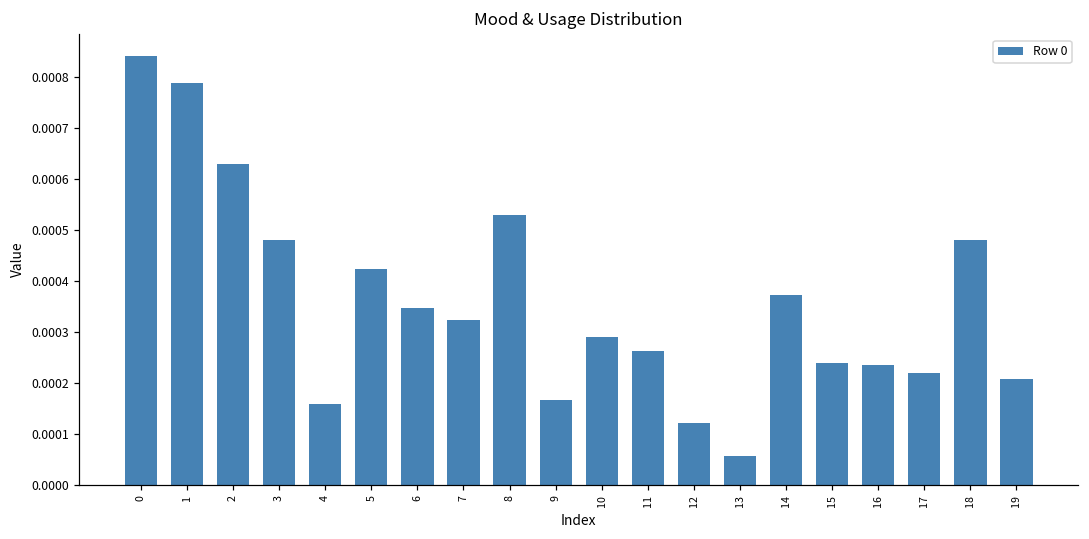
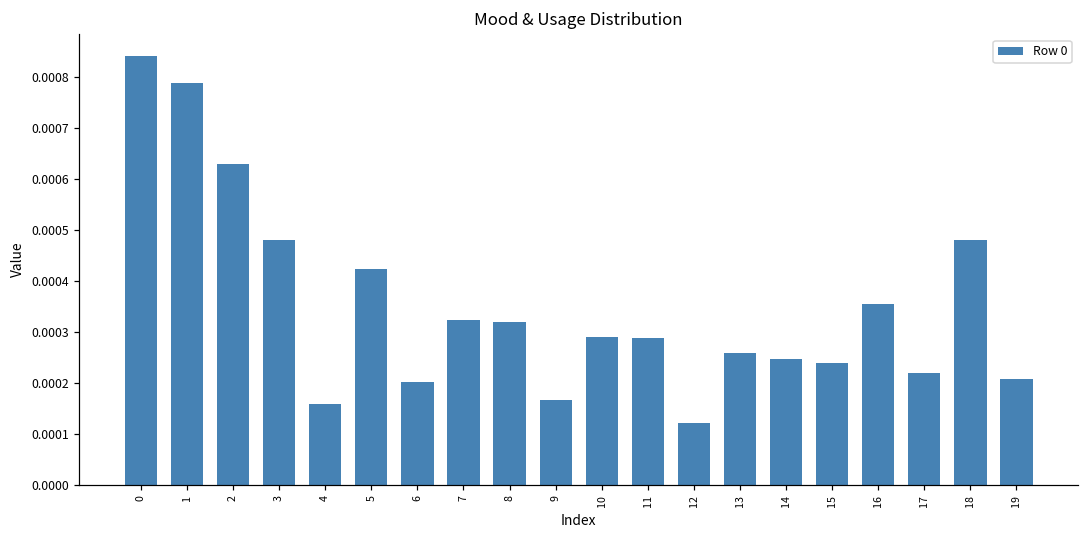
6: 0.00035 -> 0.00020
8: 0.00053 -> 0.00032
11: 0.00026 -> 0.00029
13: 0.00006 -> 0.00026
14: 0.00037 -> 0.00025
16: 0.00023 -> 0.00035
